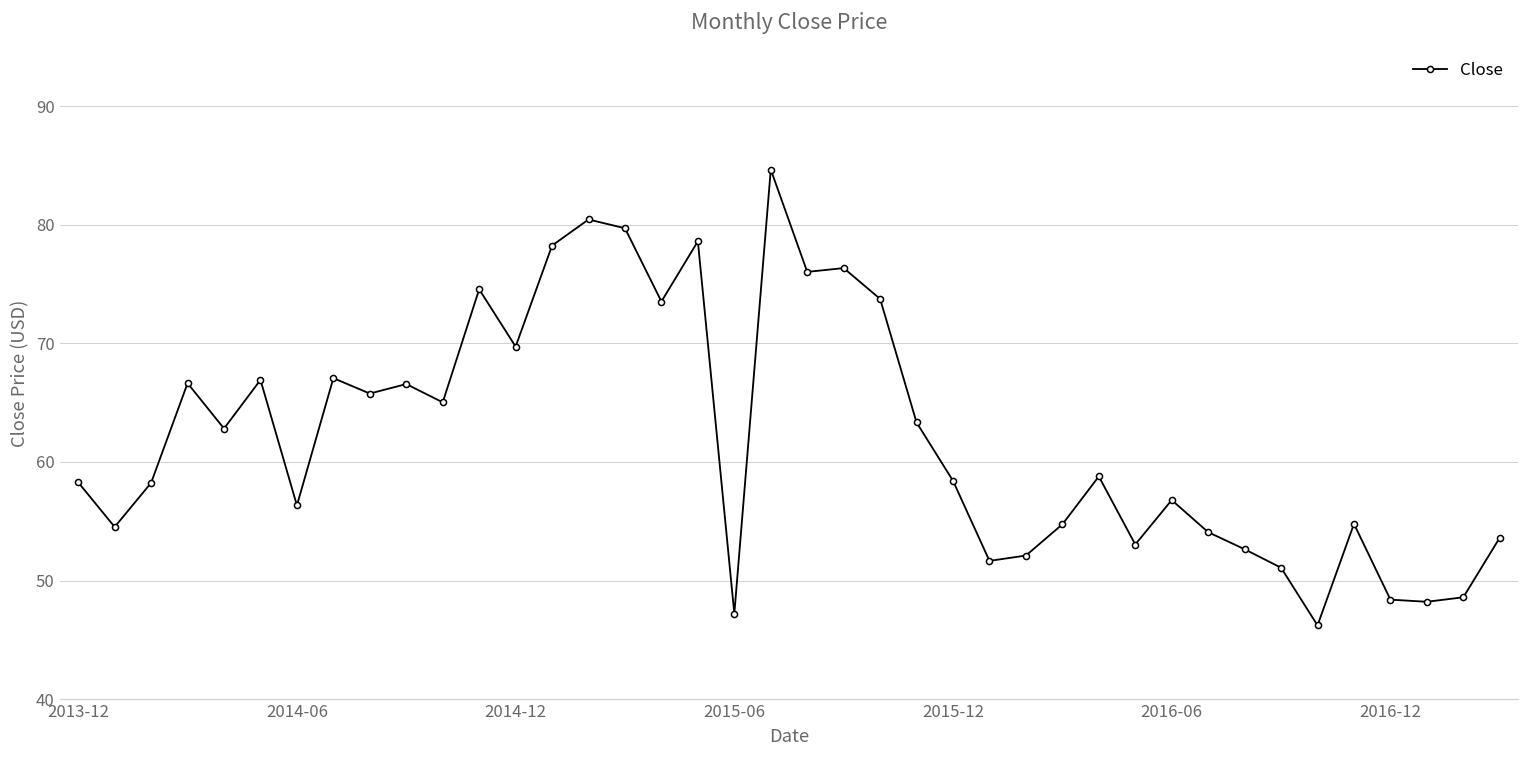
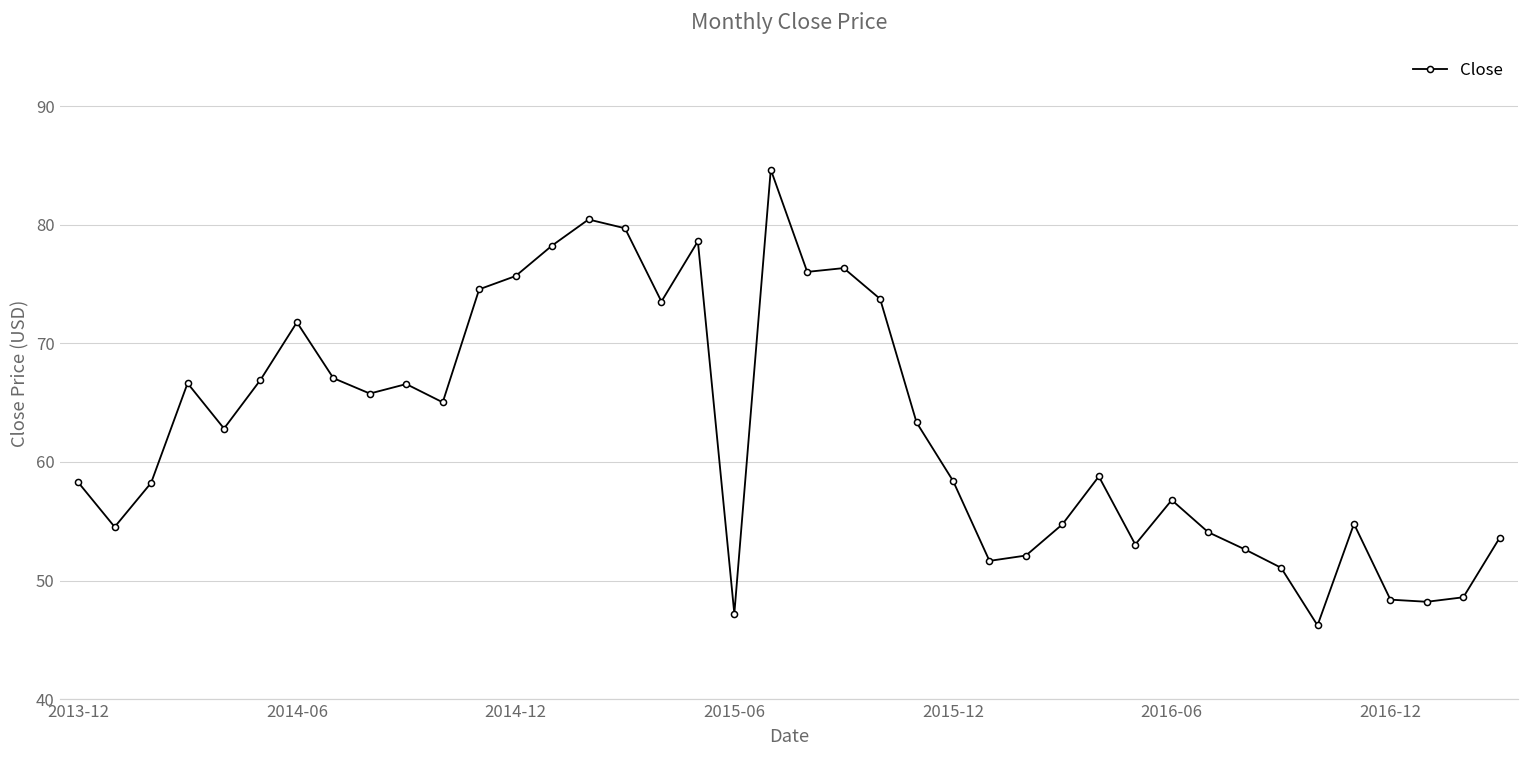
2014-06: 56.3 -> 71.8
2014-12: 69.7 -> 75.7
